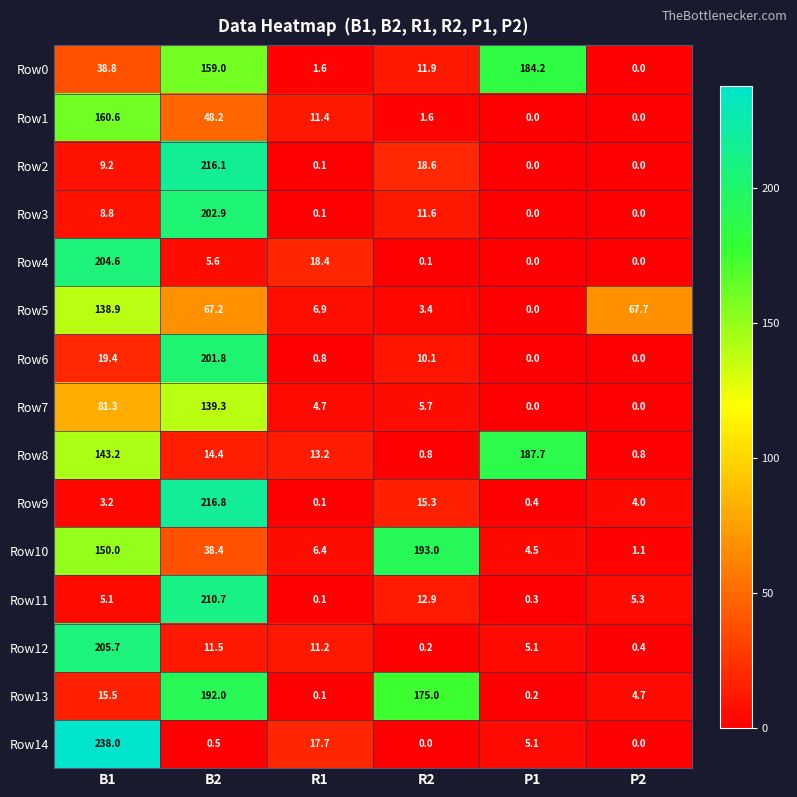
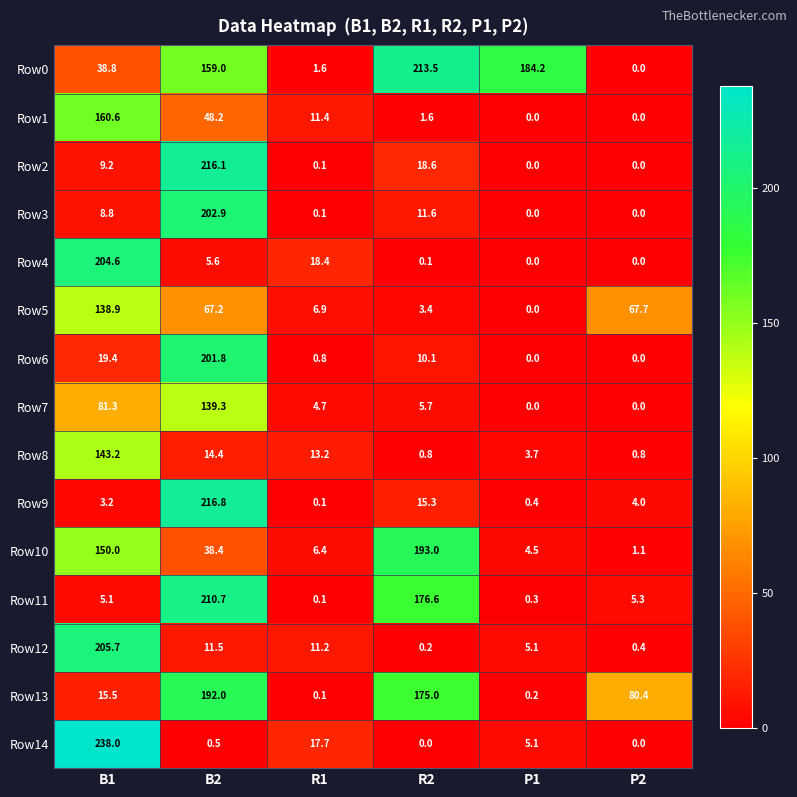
Row0, R2: 11.9 -> 213.5
Row8, P1: 187.7 -> 3.7
Row11, R2: 12.9 -> 176.6
Row13, P2: 4.7 -> 80.4
